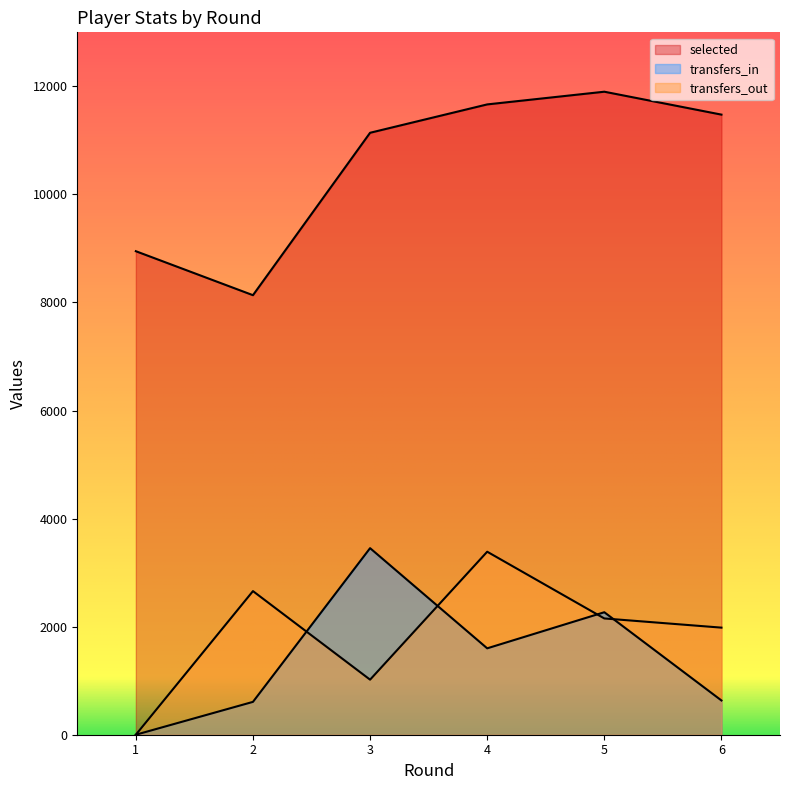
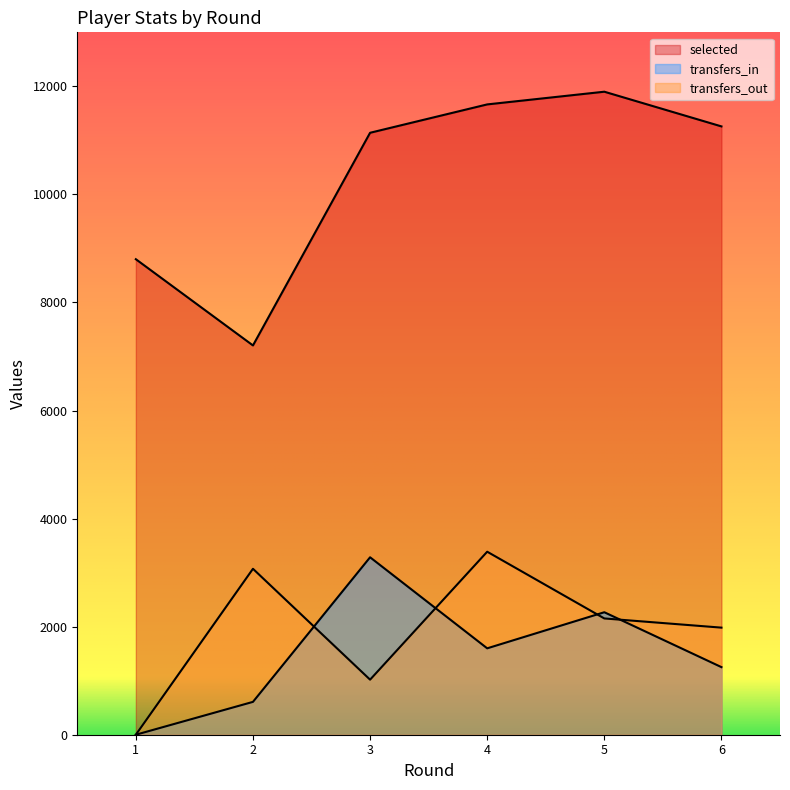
selected, 1: 8900 -> 8800
selected, 2: 8100 -> 7200
transfers_out, 2: 2700 -> 3100
transfers_in, 3: 3500 -> 3300
selected, 6: 11500 -> 11300
transfers_in, 6: 600 -> 1300
